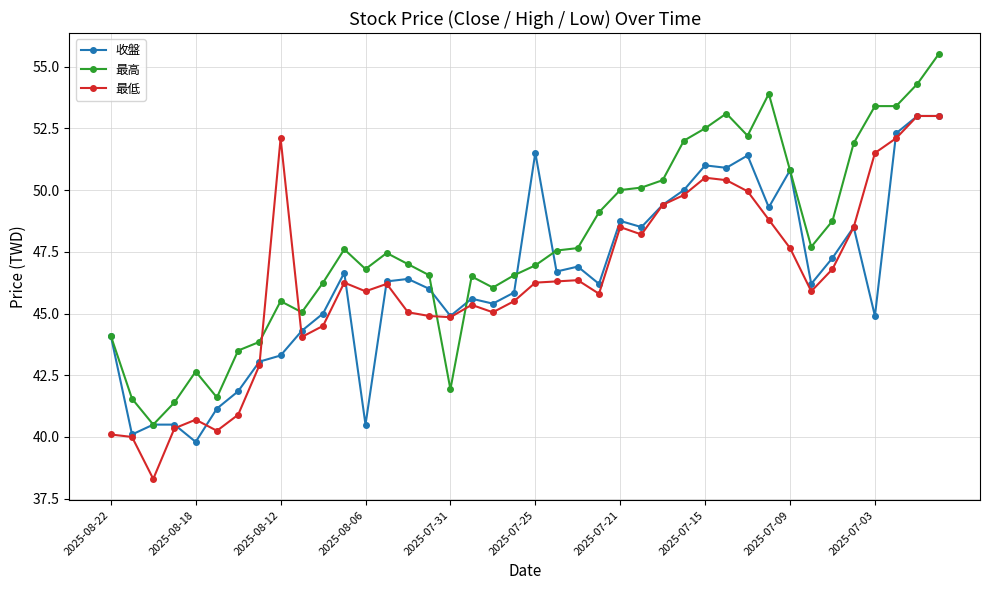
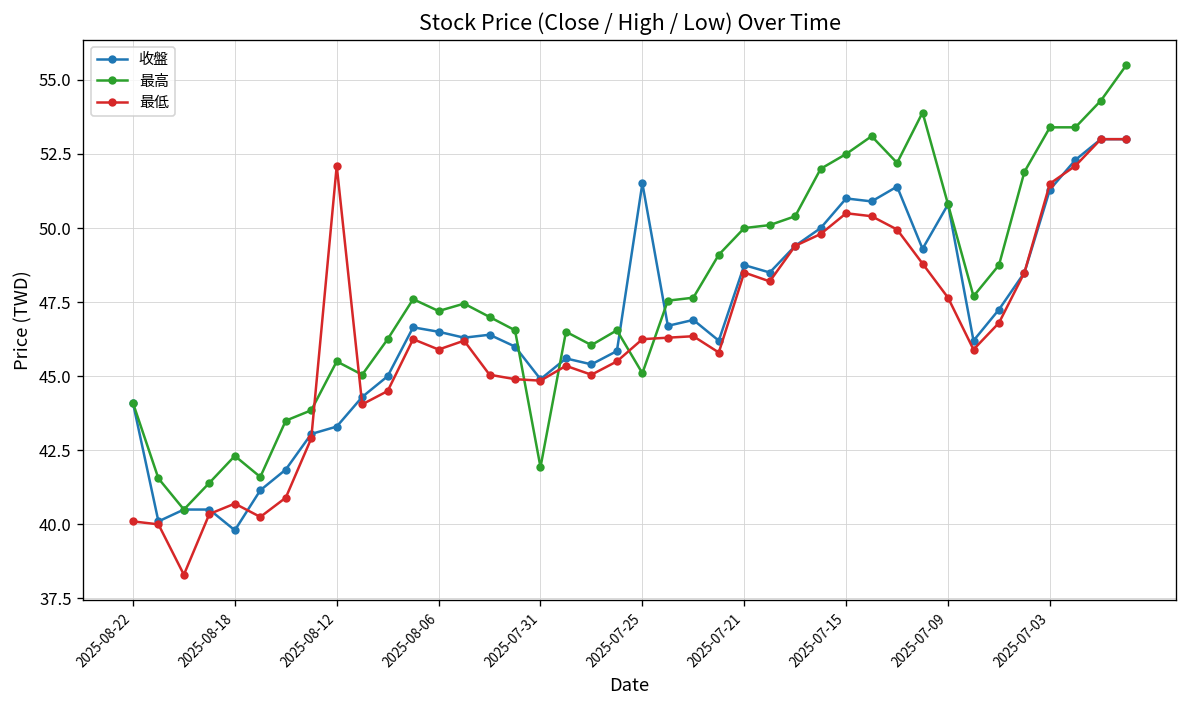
最高, 2025-08-18: 42.7 -> 42.3
收盤, 2025-08-06: 40.5 -> 46.5
最高, 2025-08-06: 46.8 -> 47.2
最高, 2025-07-25: 47.0 -> 45.1
收盤, 2025-07-03: 44.9 -> 51.3
